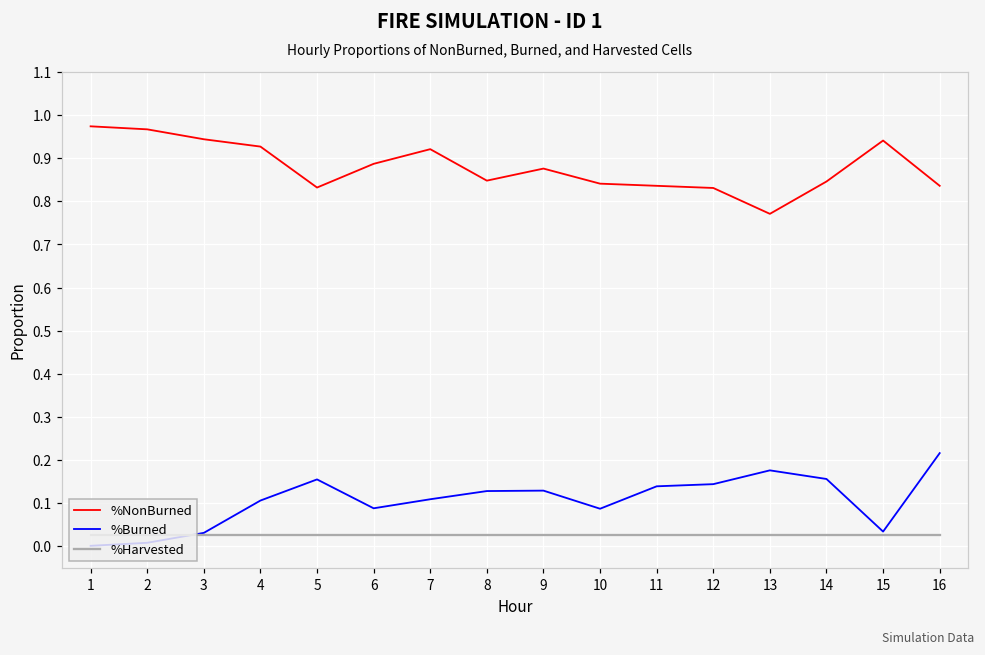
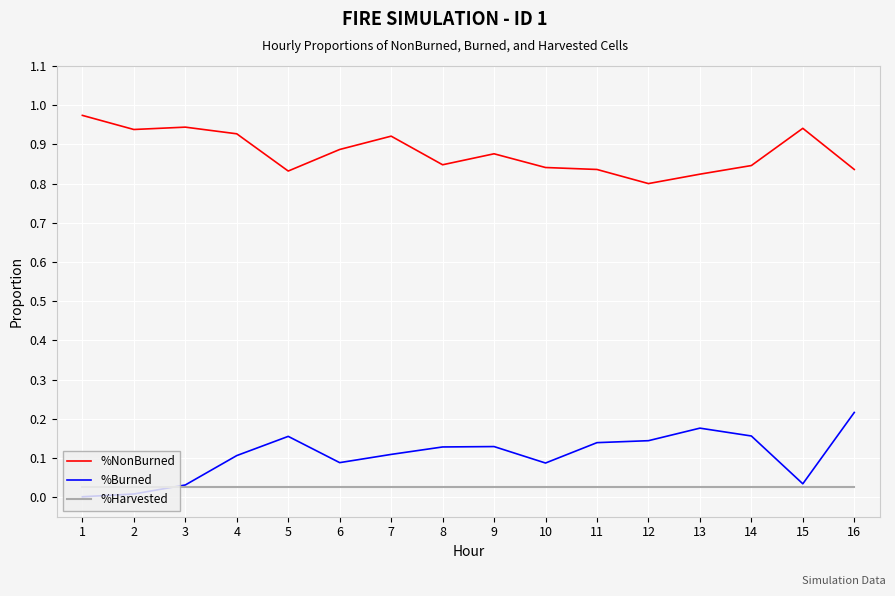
%NonBurned, 2: 0.97 -> 0.94
%NonBurned, 12: 0.83 -> 0.80
%NonBurned, 13: 0.77 -> 0.82
